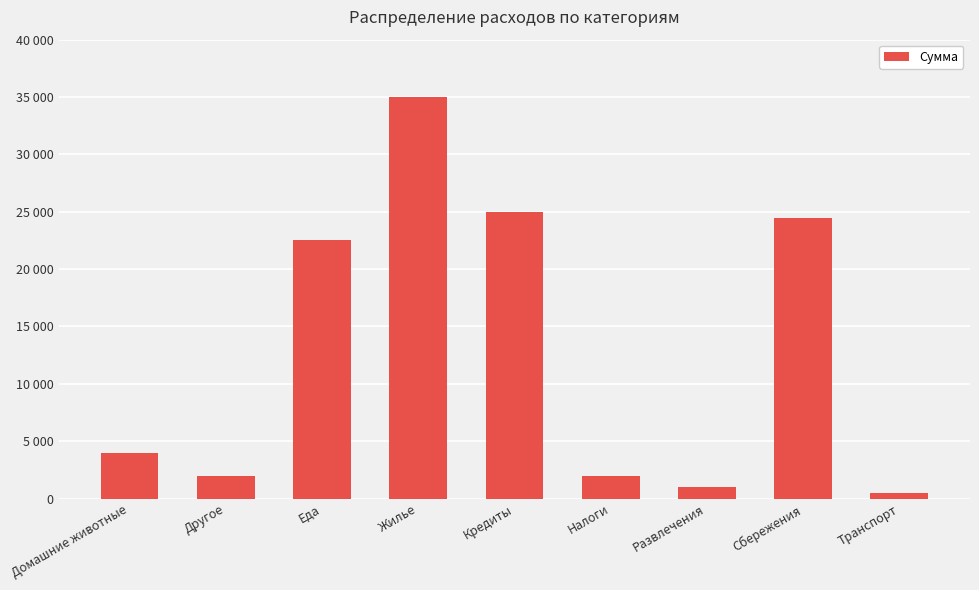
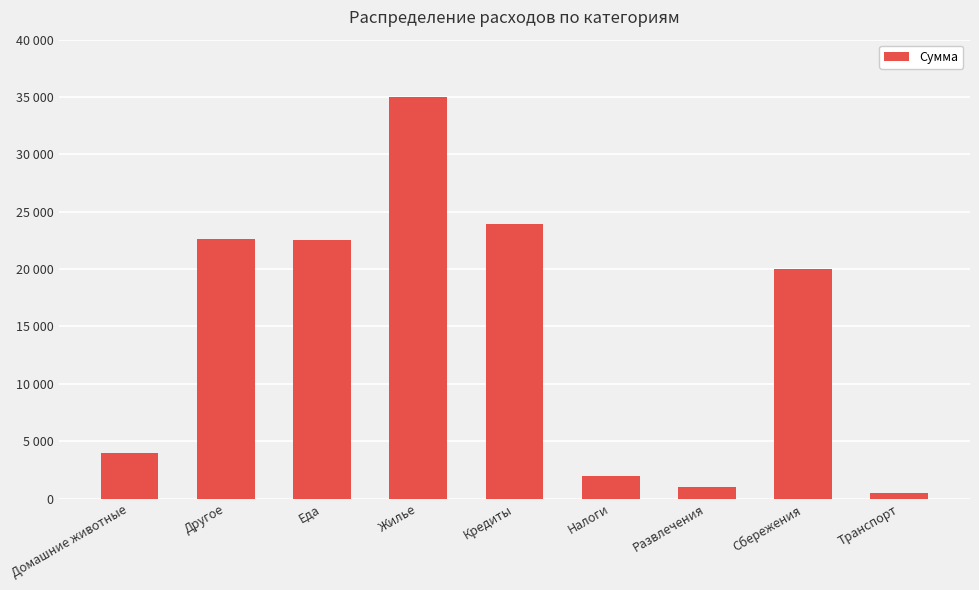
Другое: 2000 -> 22600
Кредиты: 25000 -> 23900
Сбережения: 24400 -> 20000
